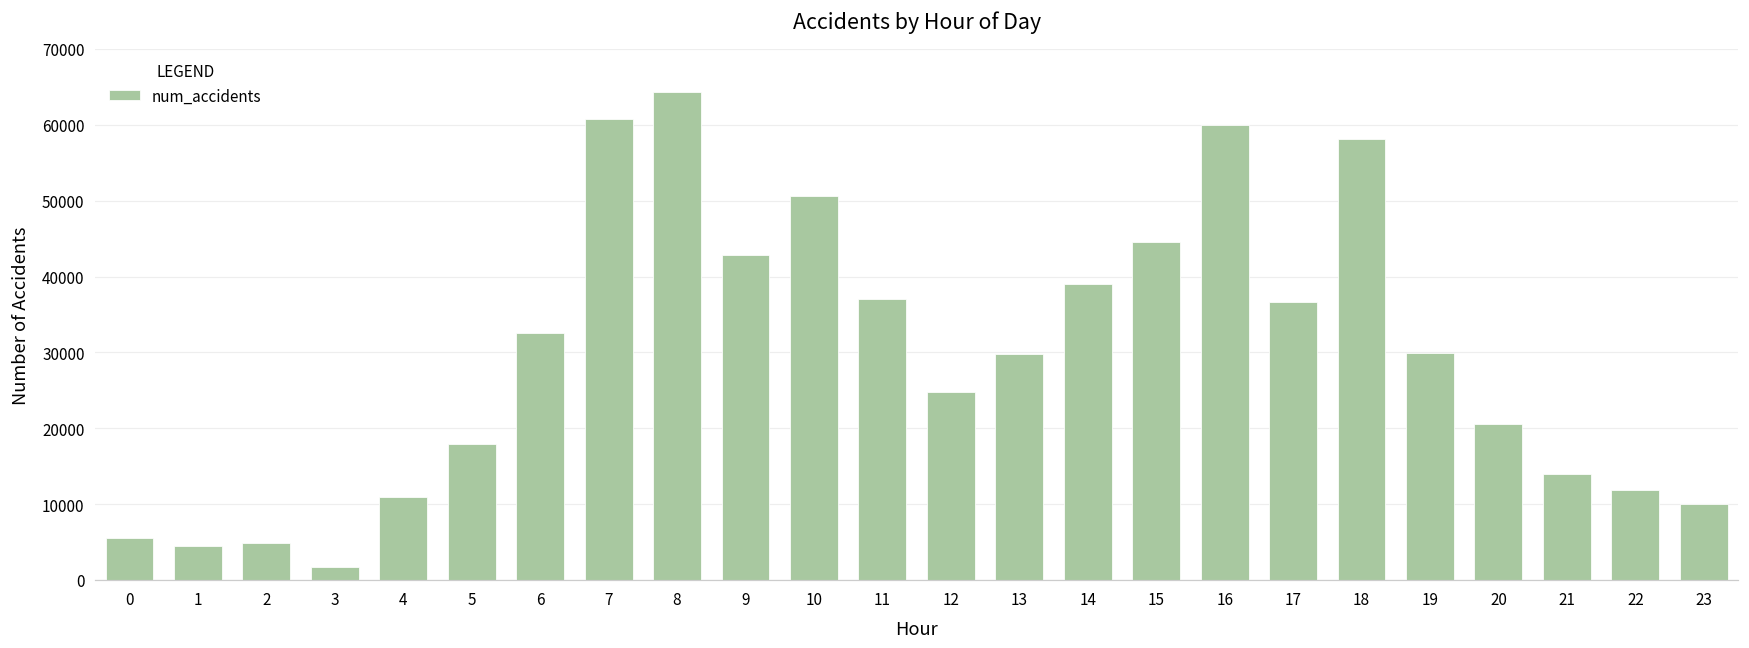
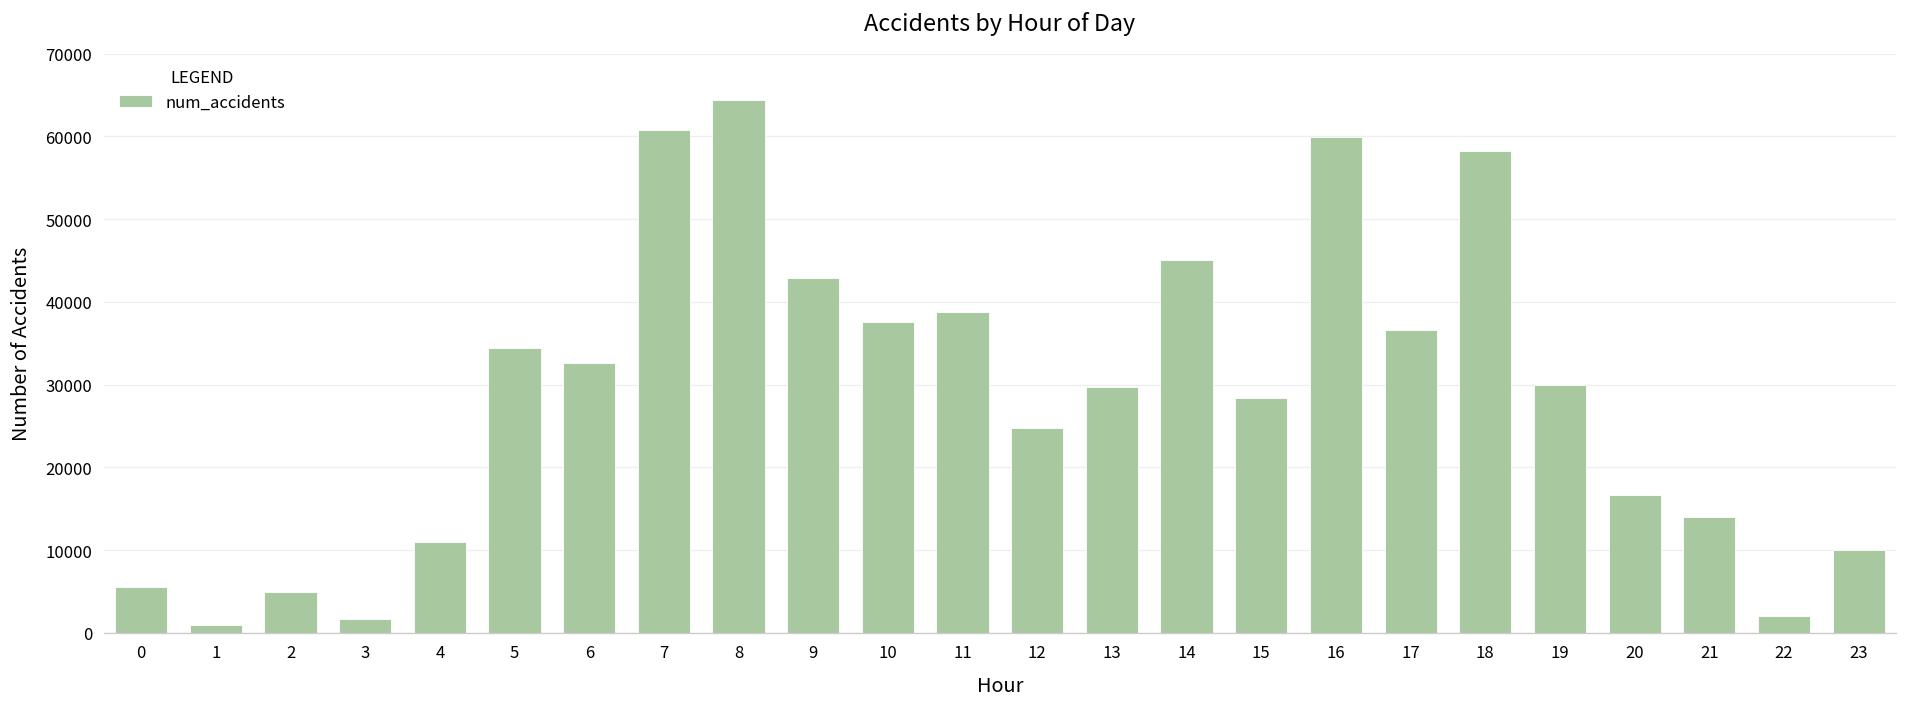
1: 4000 -> 1000
5: 18000 -> 34000
10: 51000 -> 38000
11: 37000 -> 39000
14: 39000 -> 45000
15: 45000 -> 28000
20: 21000 -> 17000
22: 12000 -> 2000
